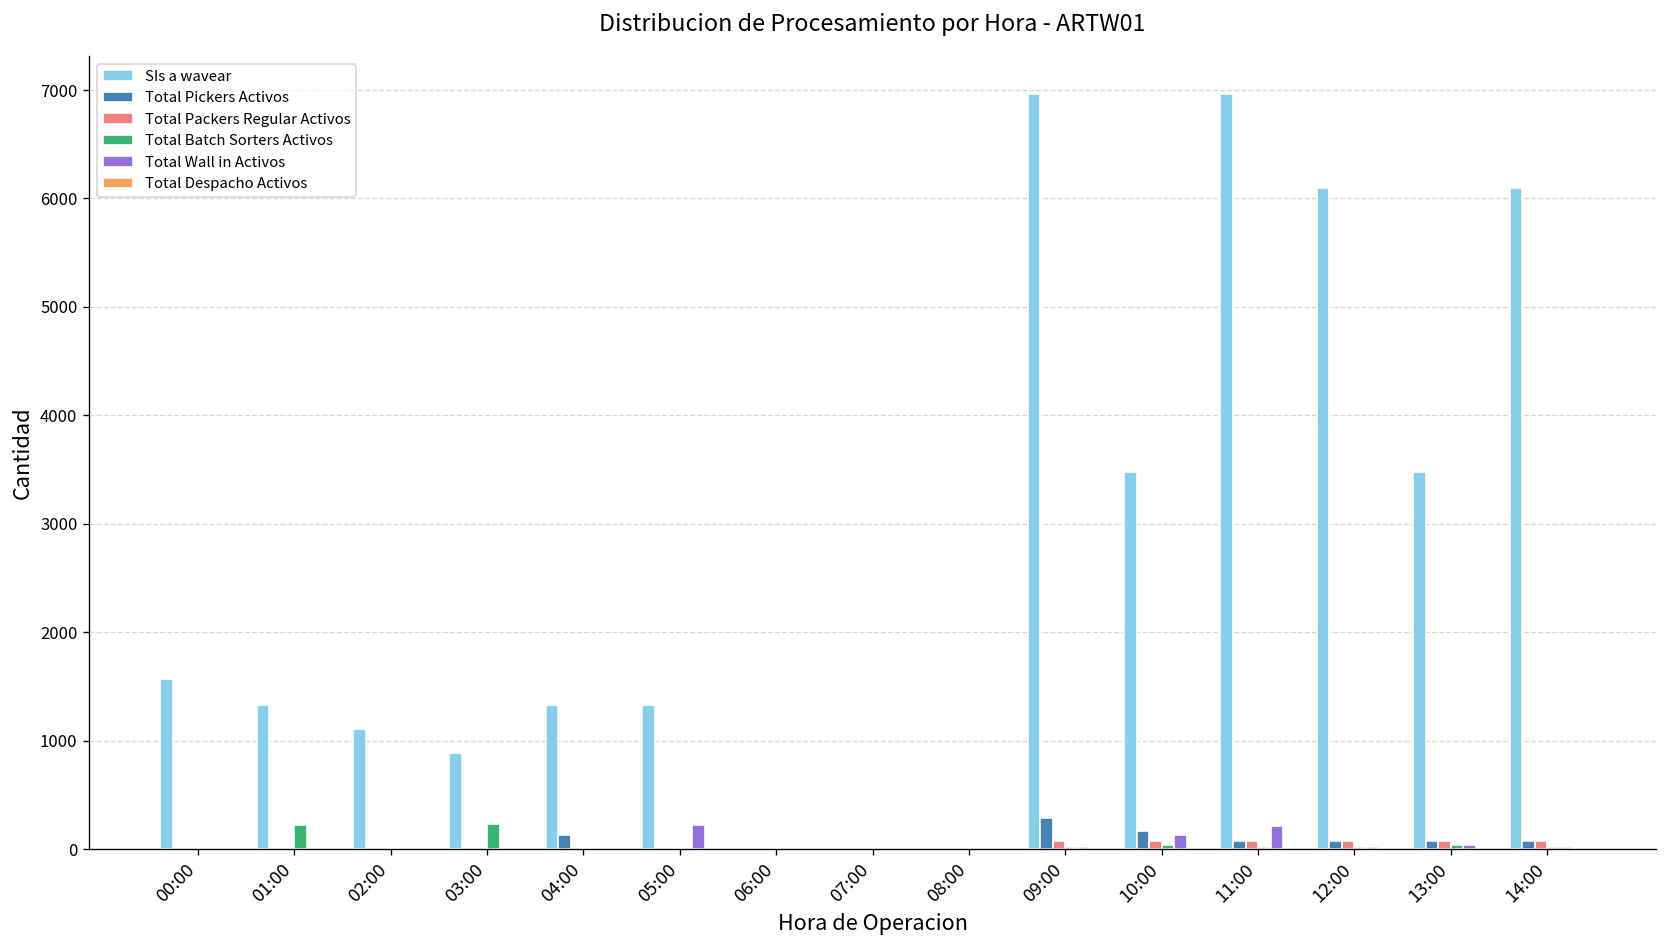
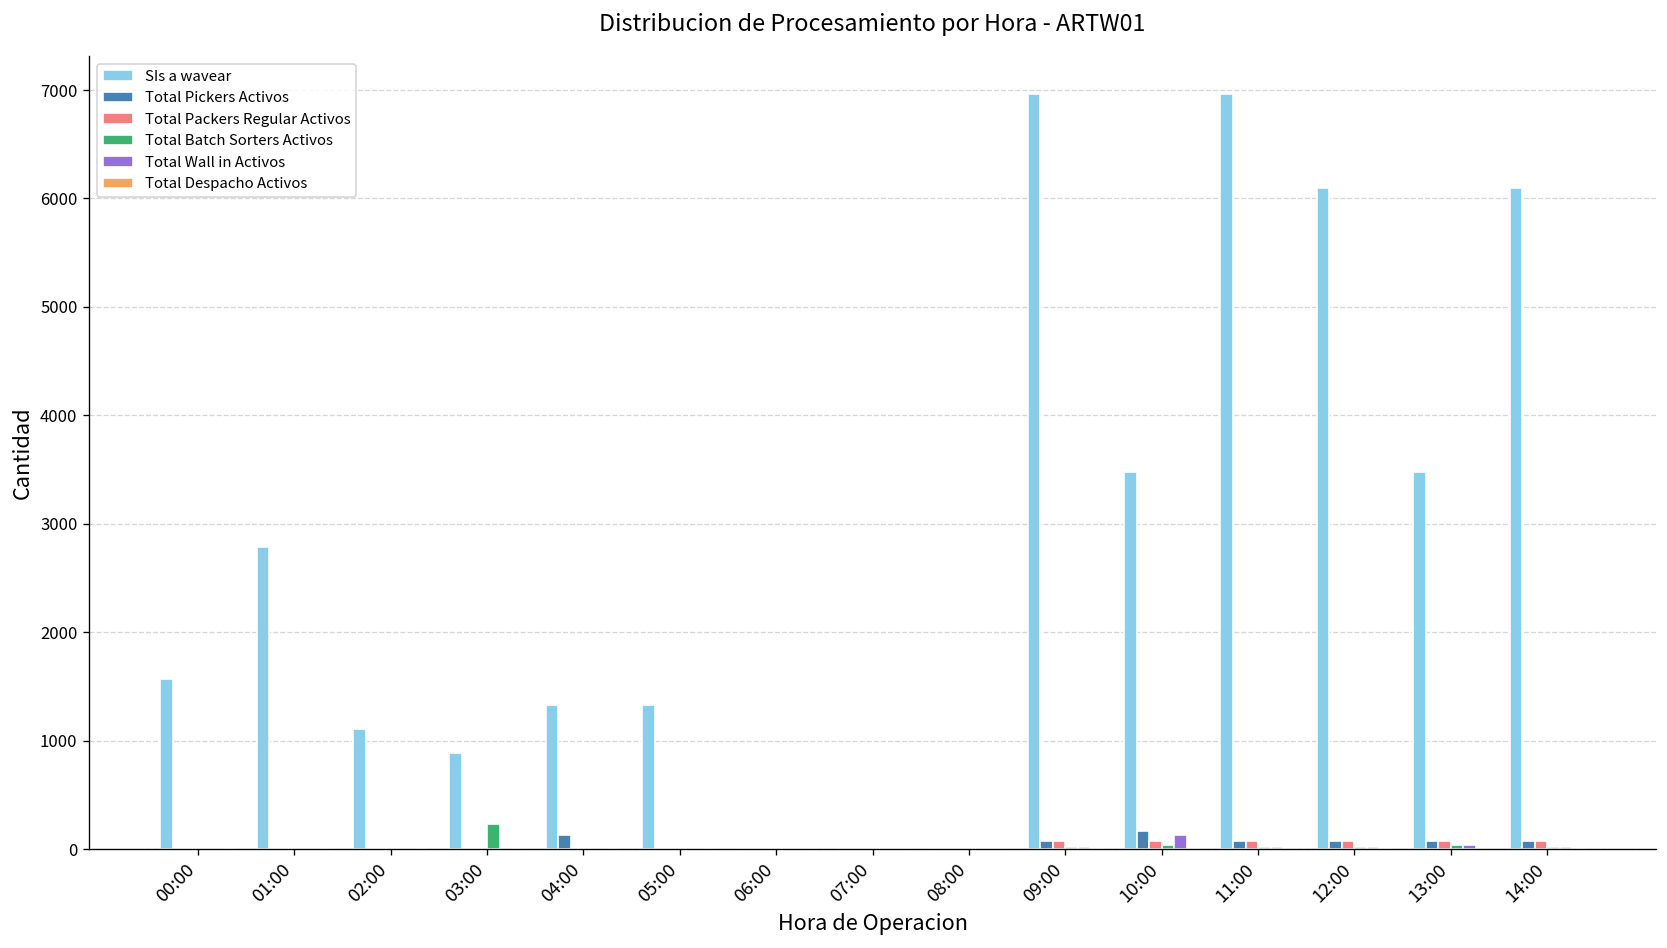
SIs a wavear, 01:00: 1300 -> 2800
Total Batch Sorters Activos, 01:00: 200 -> 0
Total Wall in Activos, 05:00: 200 -> 0
Total Pickers Activos, 09:00: 300 -> 100
Total Wall in Activos, 11:00: 200 -> 0
